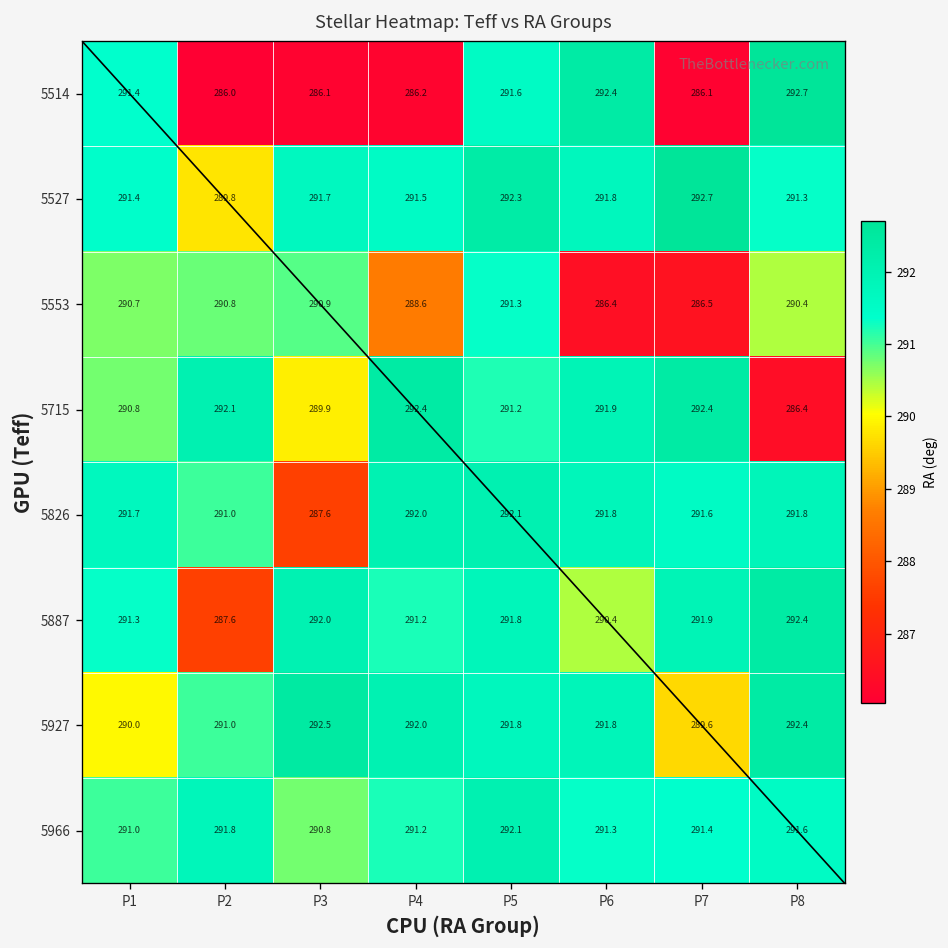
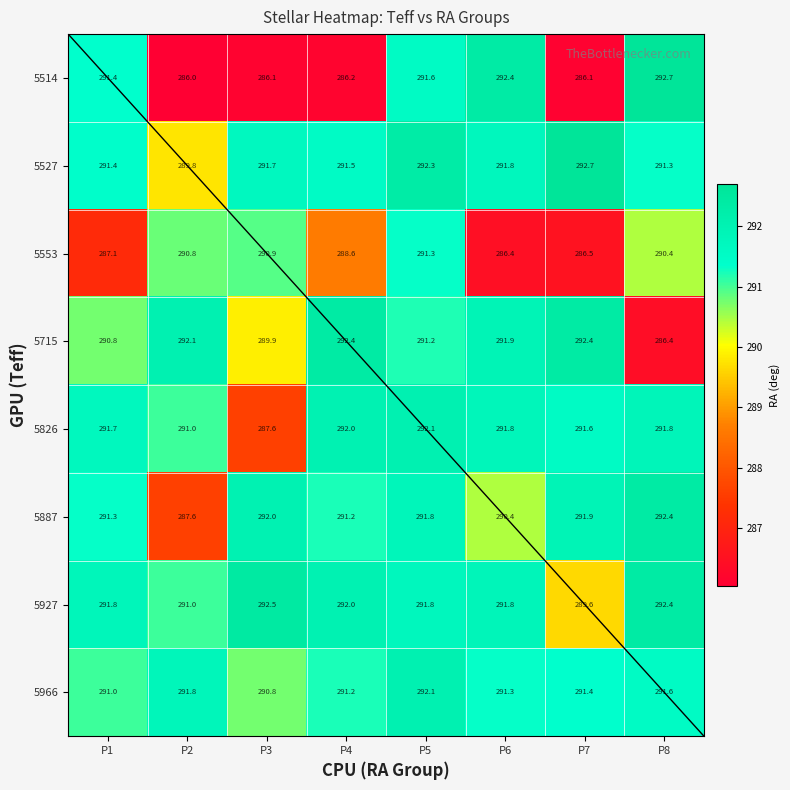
5553, P1: 290.7 -> 287.1
5927, P1: 290.0 -> 291.8
